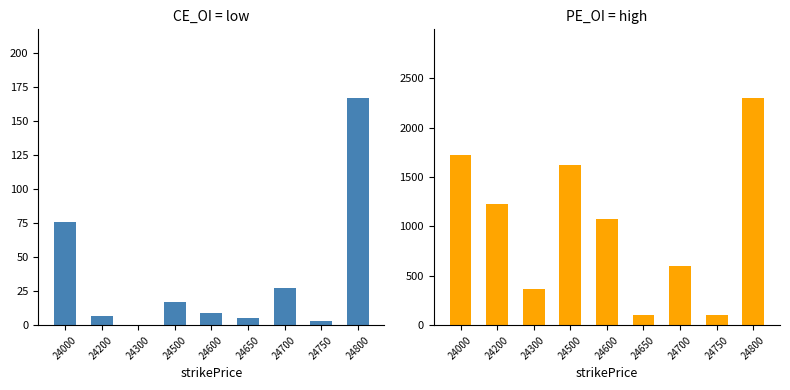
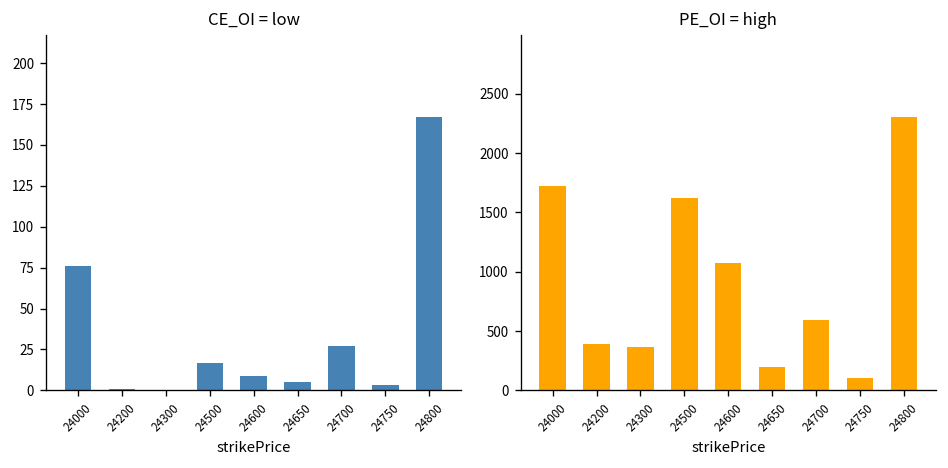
CE_OI = low, 24200: 7 -> 1
PE_OI = high, 24200: 1200 -> 400
PE_OI = high, 24650: 100 -> 200
